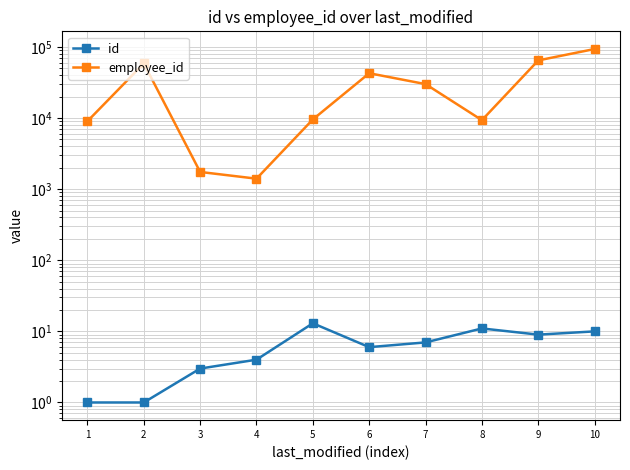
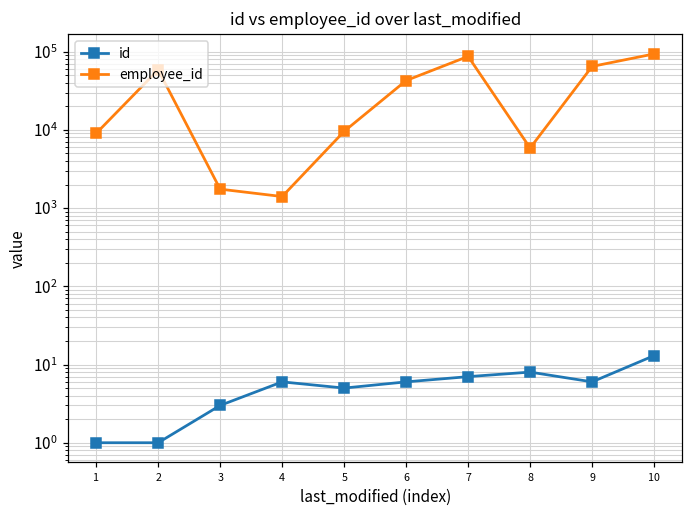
id, 4: 4 -> 6
id, 5: 13 -> 5
employee_id, 7: 30000 -> 90000
id, 8: 11 -> 8
employee_id, 8: 9000 -> 6000
id, 9: 9 -> 6
id, 10: 10 -> 13
